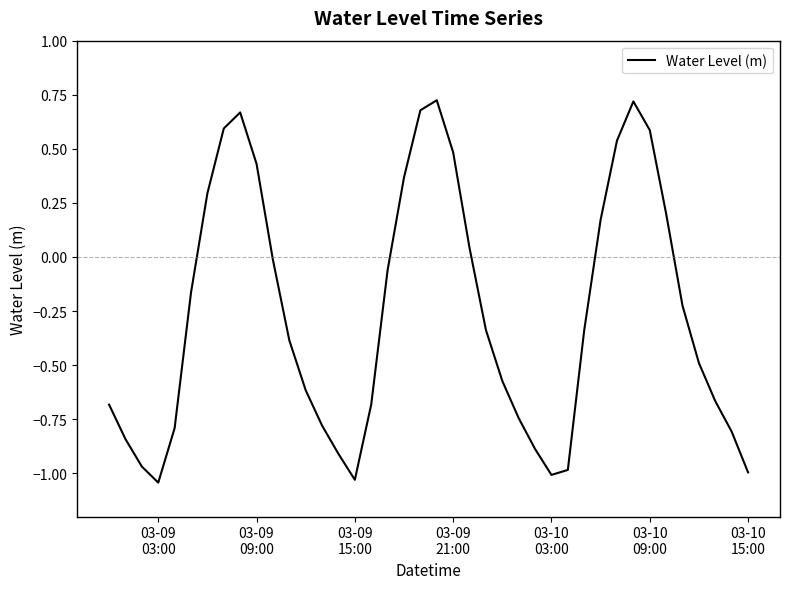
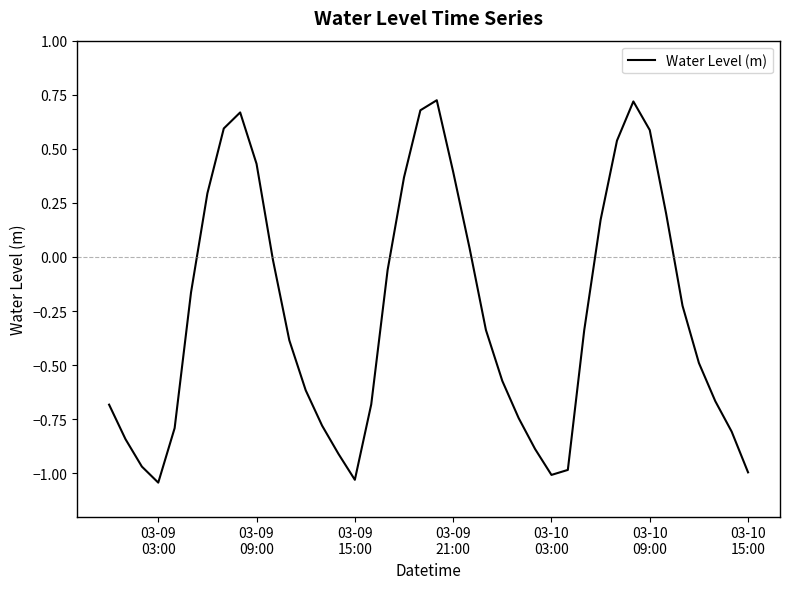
03-09 21:00: 0.48 -> 0.39
